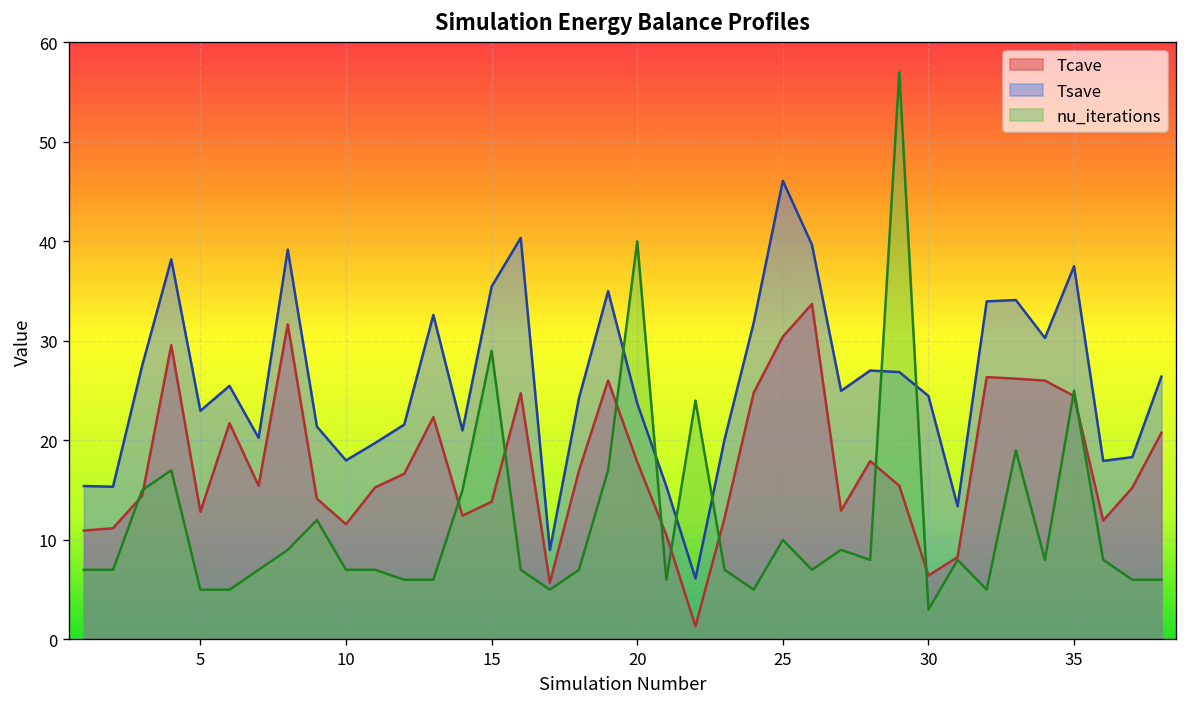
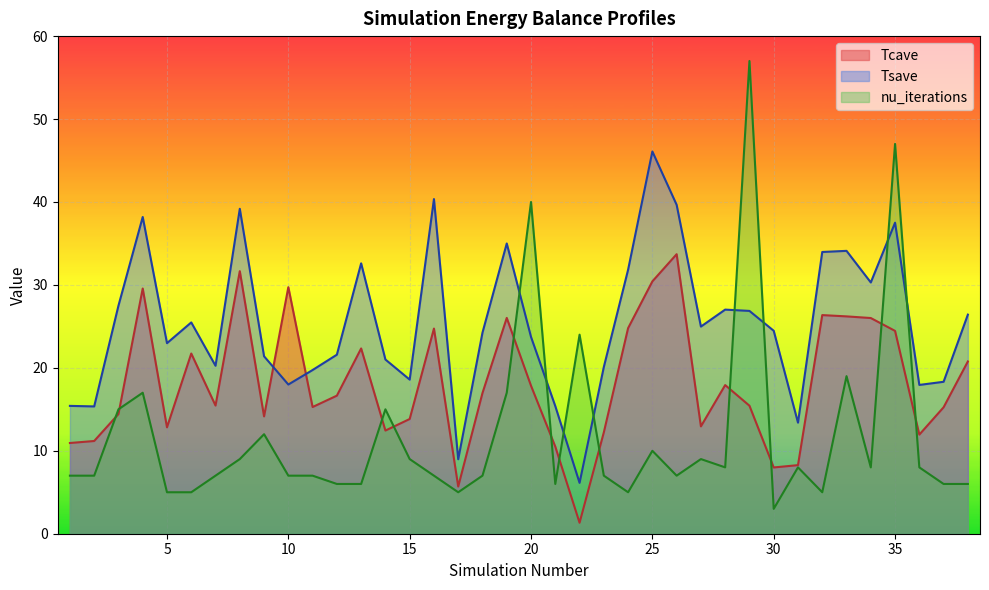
Tcave, 10: 12 -> 30
Tsave, 15: 35 -> 19
nu_iterations, 15: 29 -> 9
Tcave, 30: 6 -> 8
nu_iterations, 35: 25 -> 47
